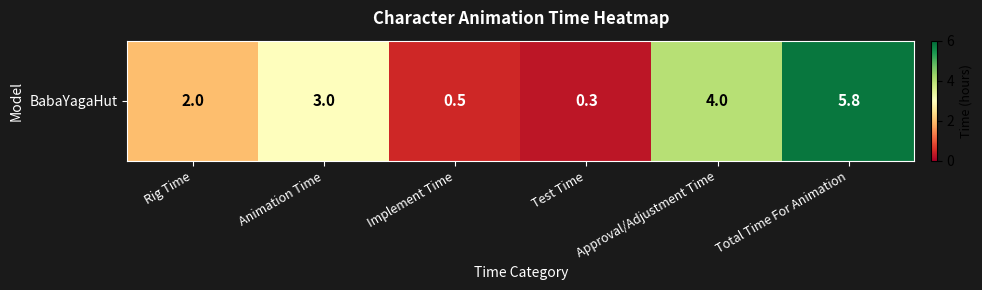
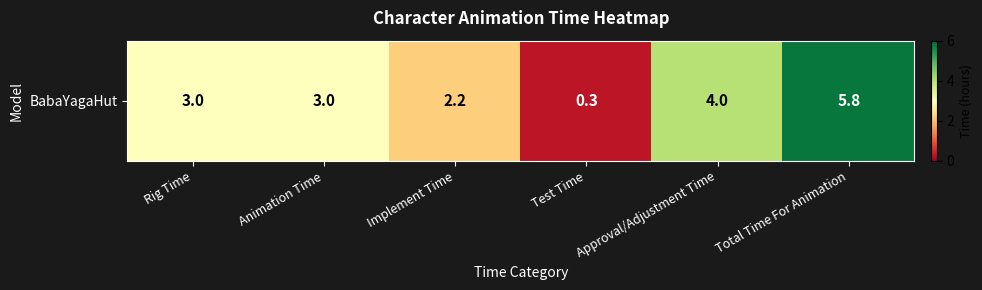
BabaYagaHut, Rig Time: 2.0 -> 3.0
BabaYagaHut, Implement Time: 0.5 -> 2.2
